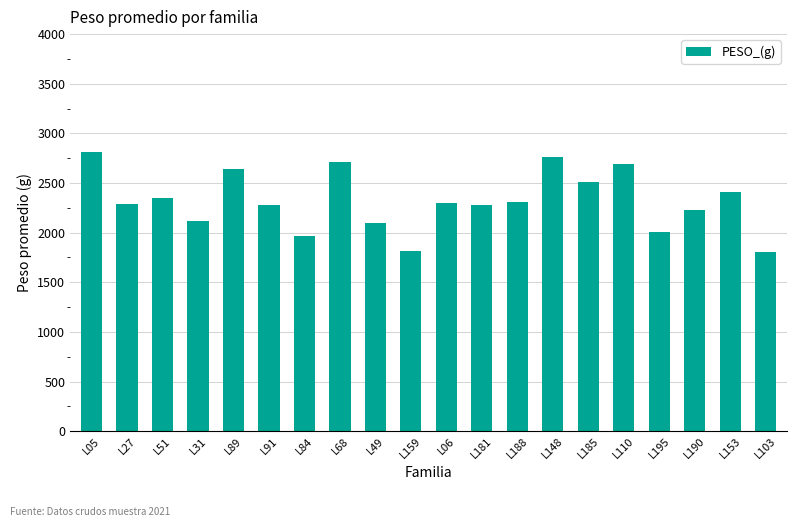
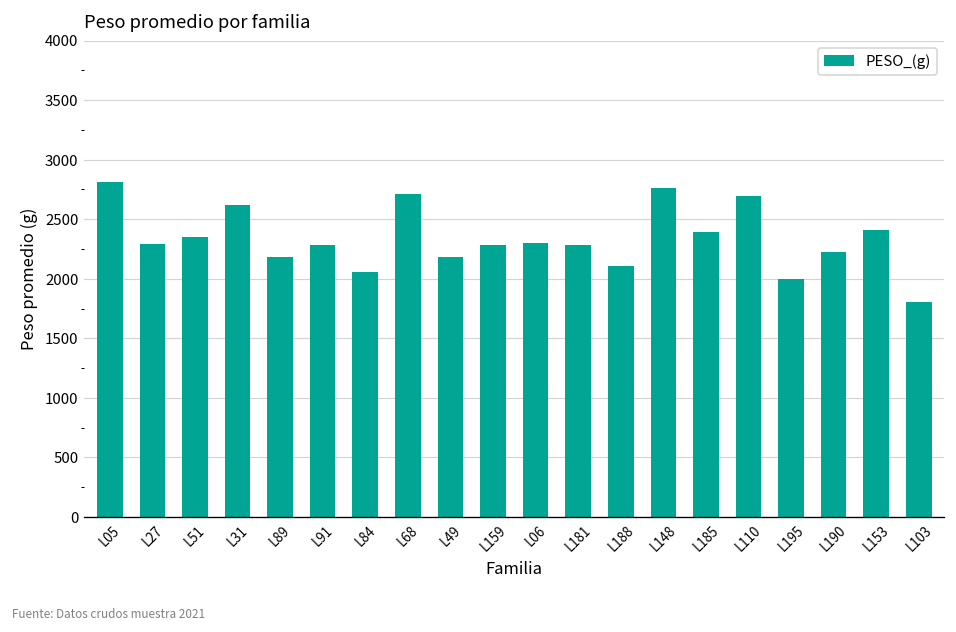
L31: 2100 -> 2600
L89: 2600 -> 2200
L84: 2000 -> 2100
L49: 2100 -> 2200
L159: 1800 -> 2300
L188: 2300 -> 2100
L185: 2500 -> 2400
